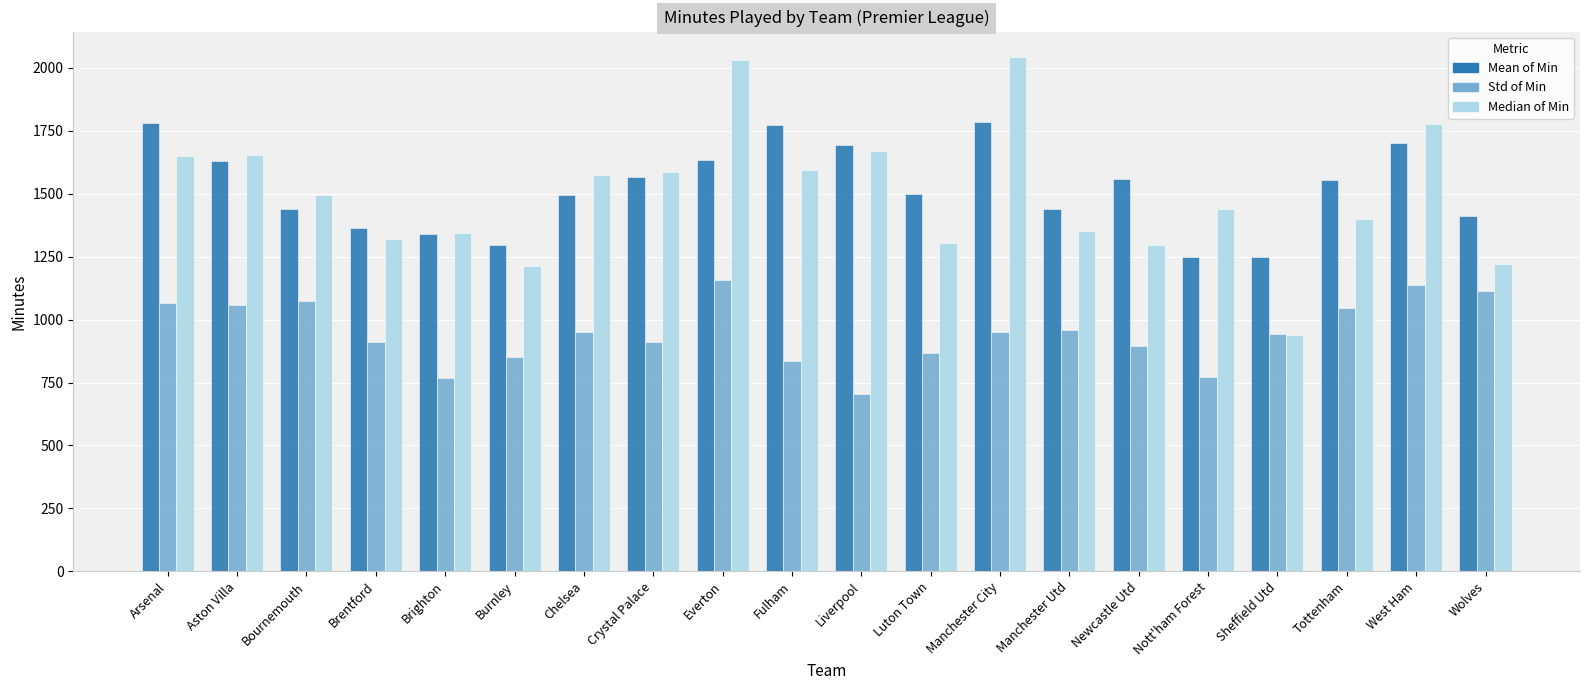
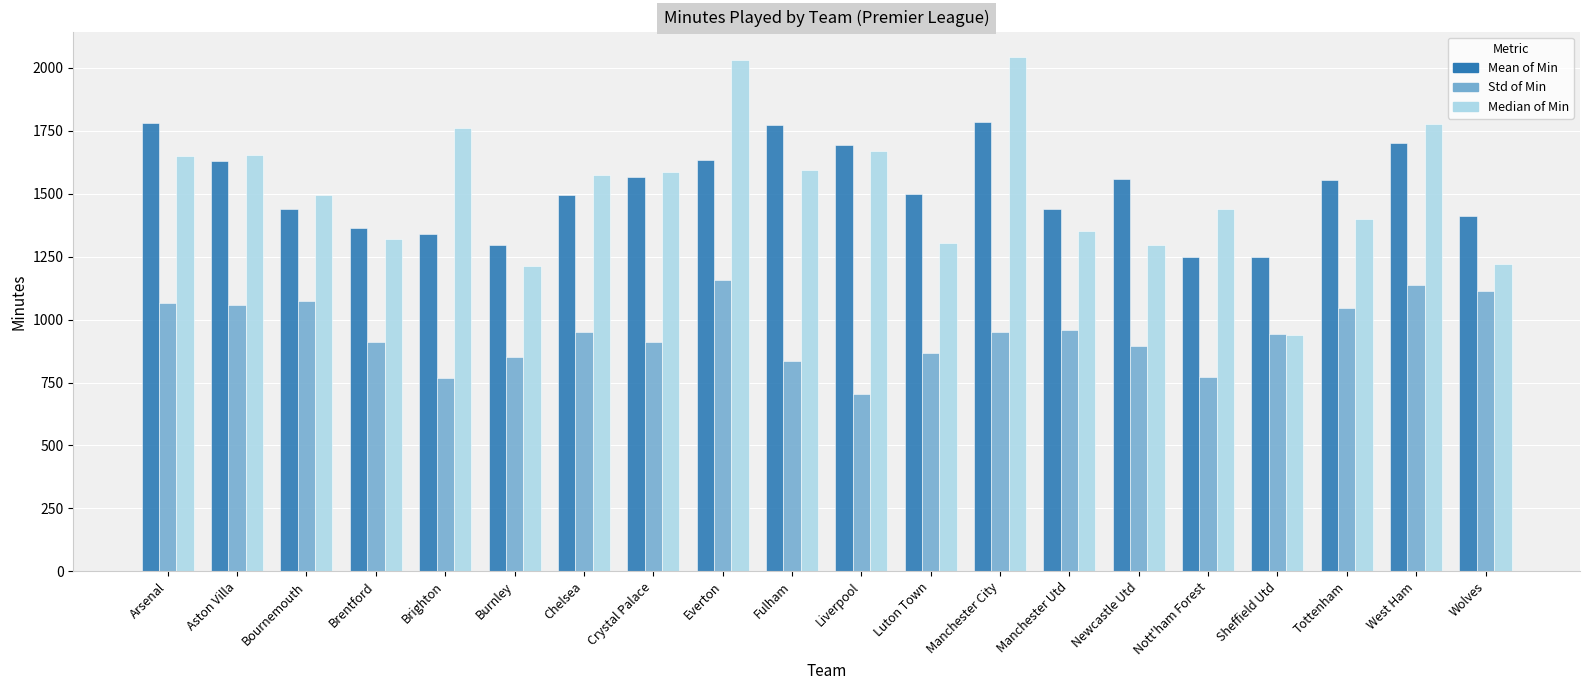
Median of Min, Brighton: 1340 -> 1760
